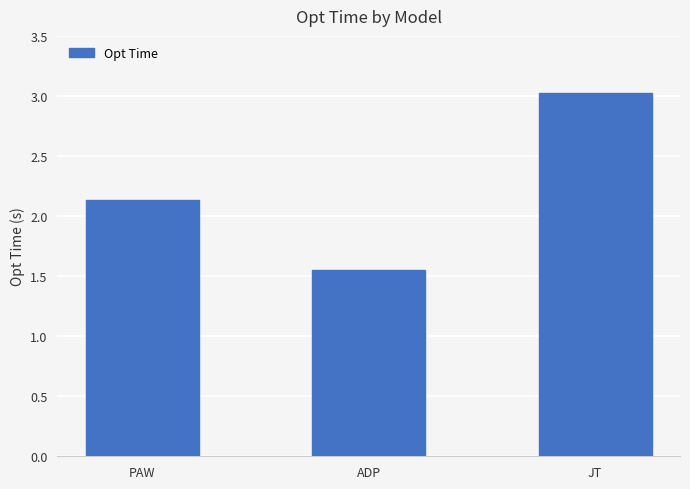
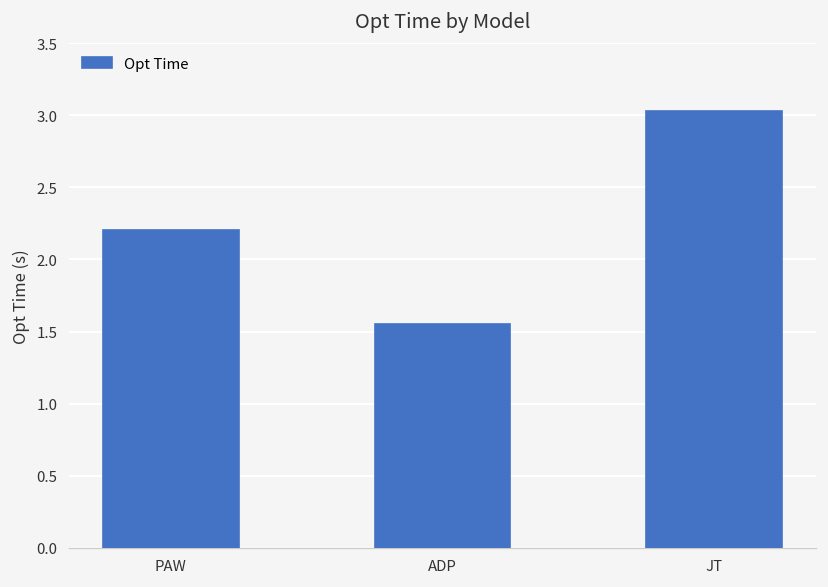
PAW: 2.13 -> 2.21
